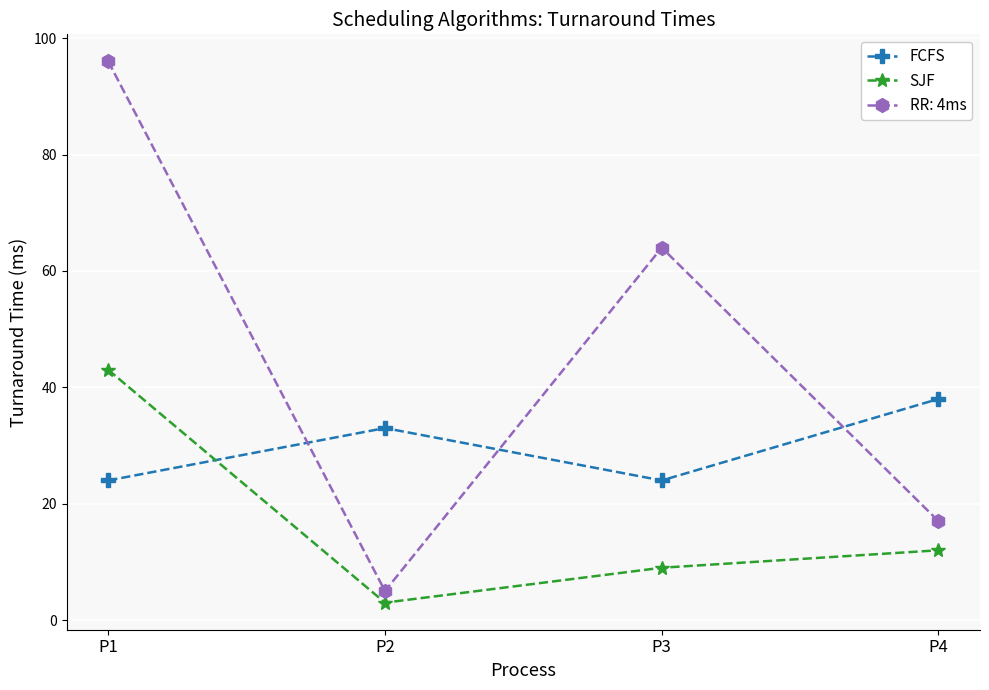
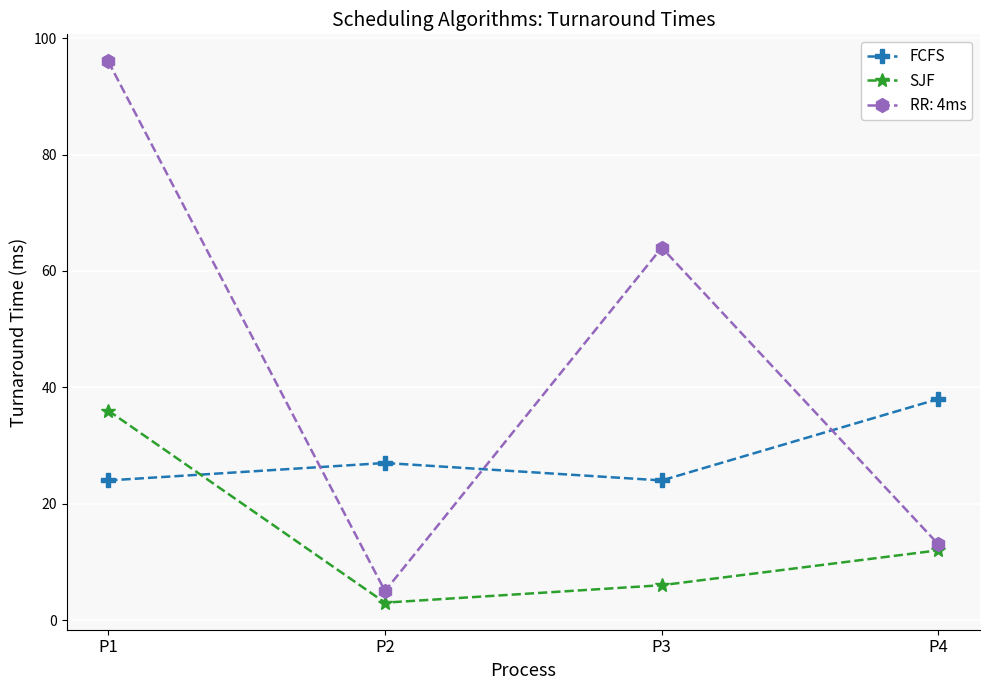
SJF, P1: 43 -> 36
FCFS, P2: 33 -> 27
SJF, P3: 9 -> 6
RR: 4ms, P4: 17 -> 13
